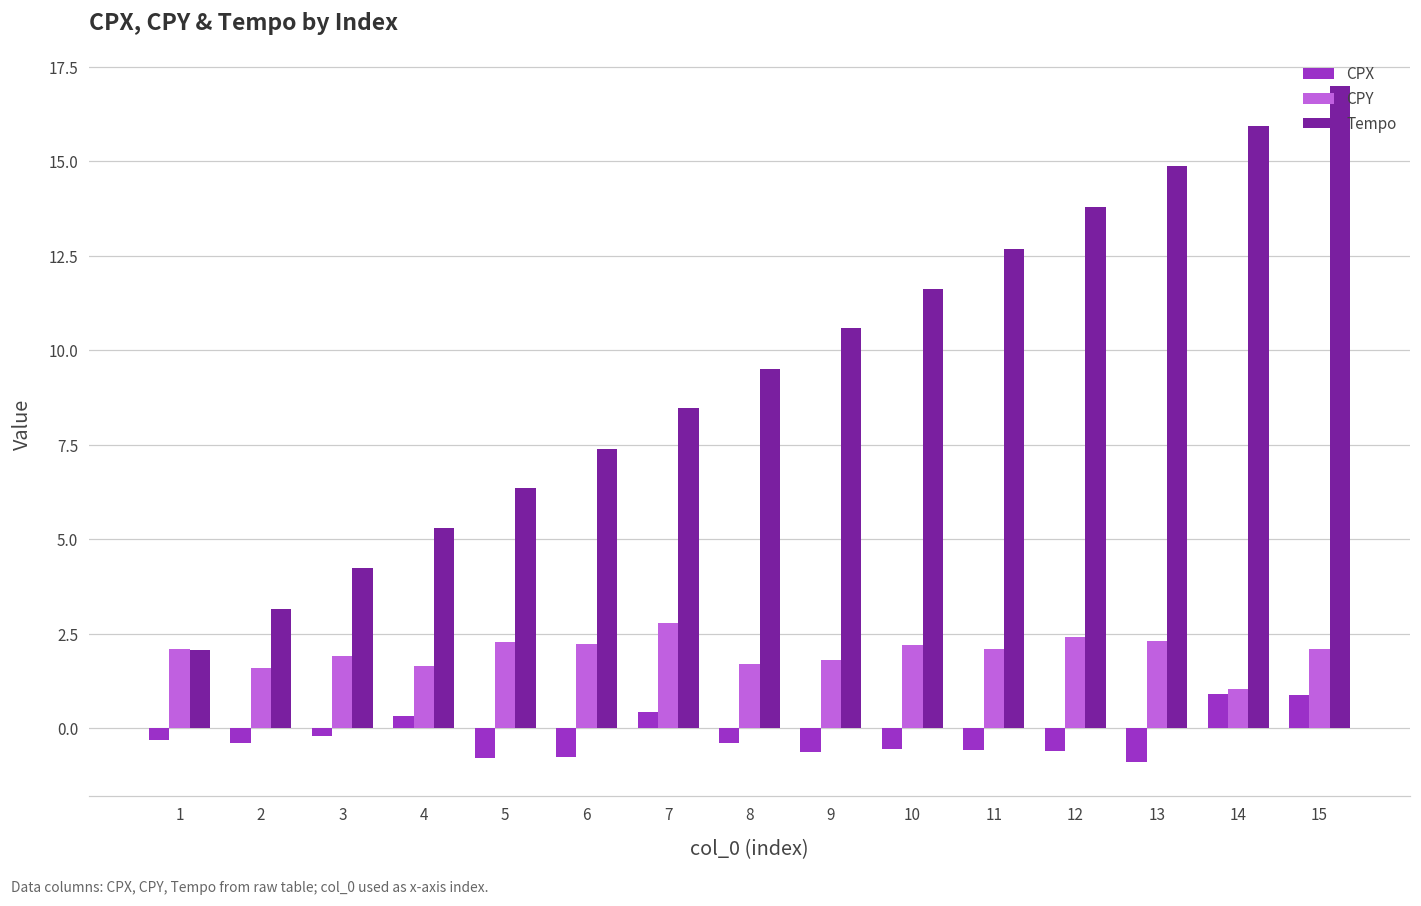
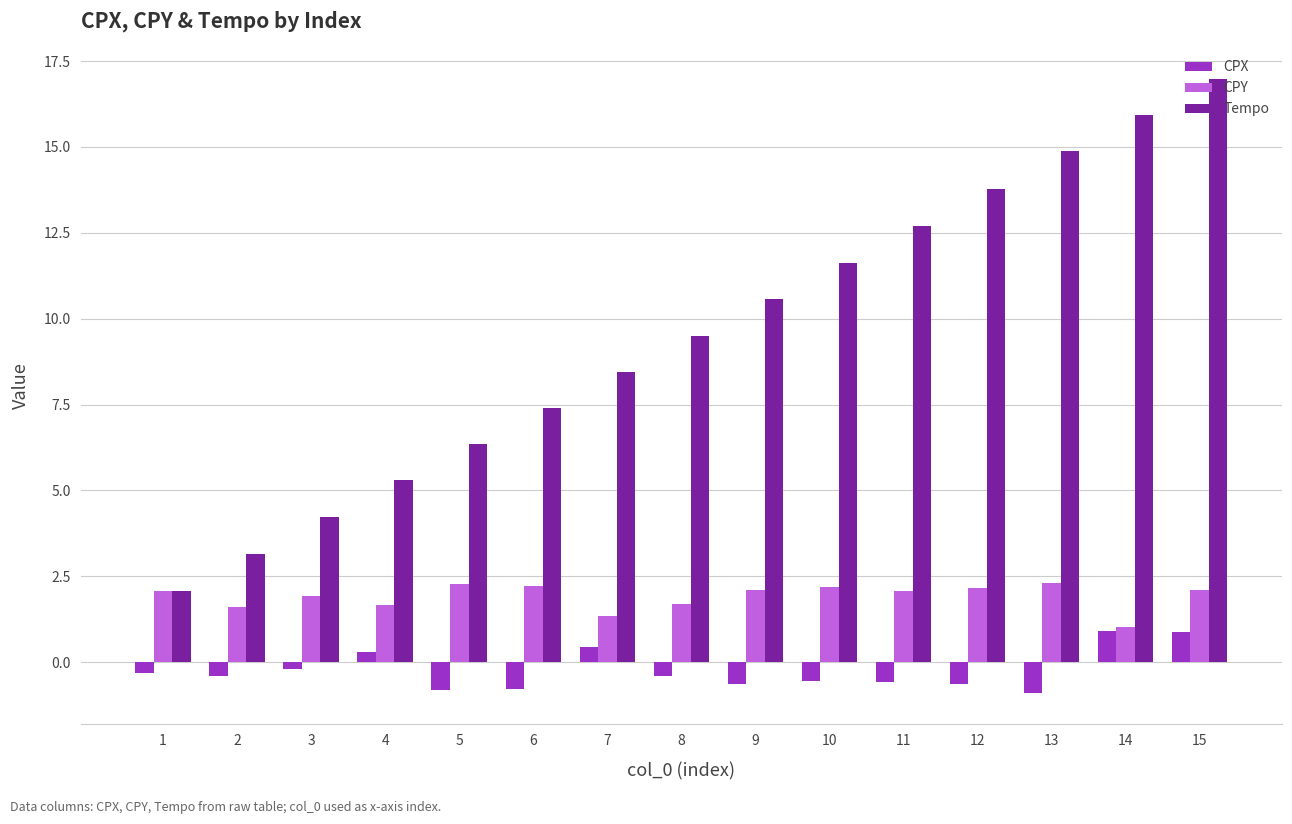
CPY, 7: 2.8 -> 1.3
CPY, 9: 1.8 -> 2.1
CPY, 12: 2.4 -> 2.2
